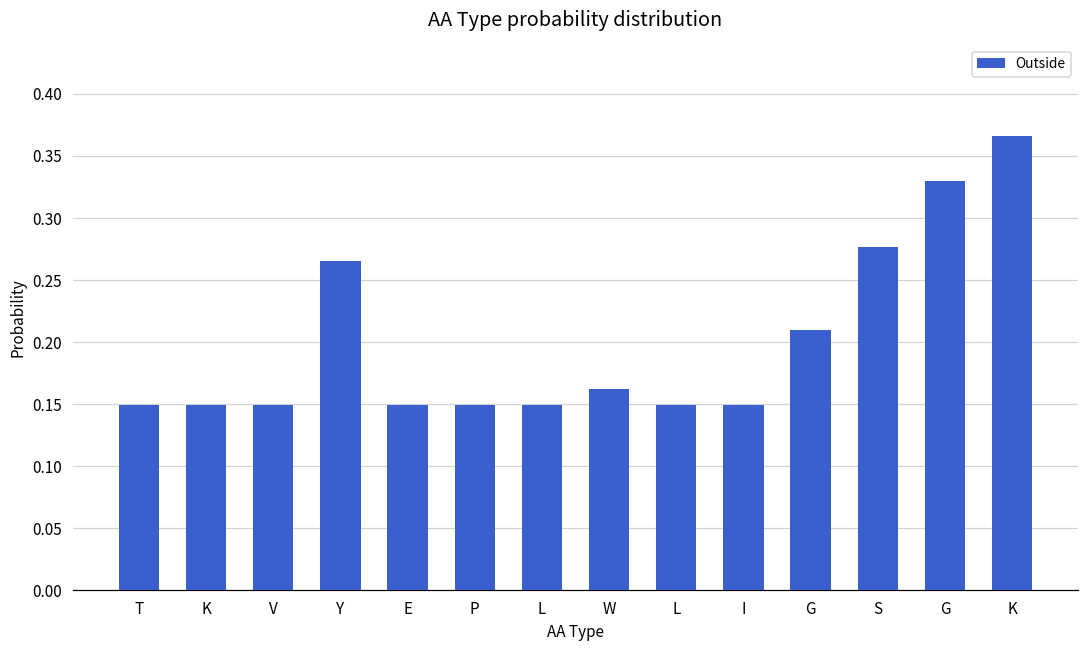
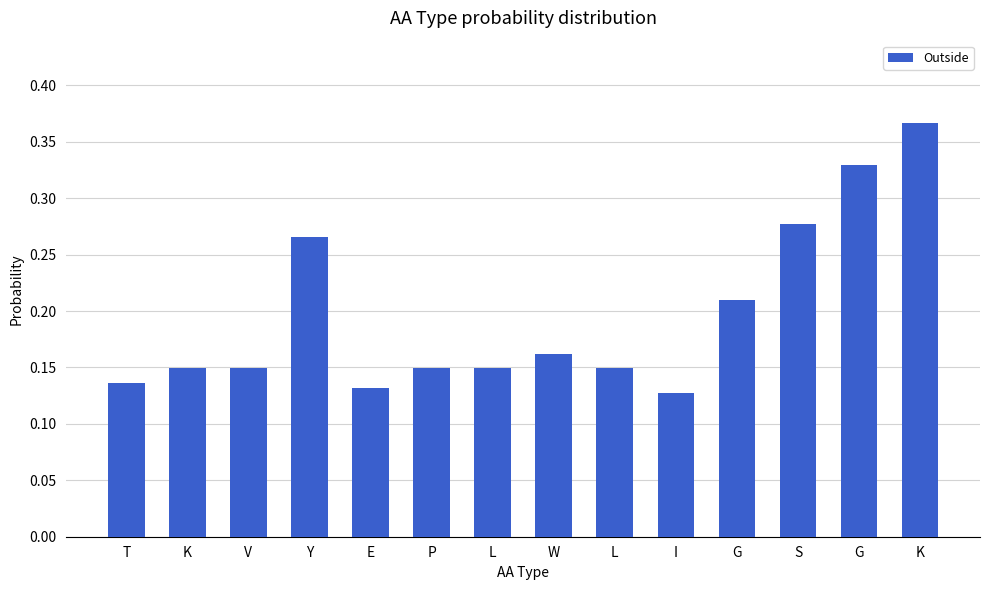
T: 0.149 -> 0.137
E: 0.149 -> 0.132
I: 0.149 -> 0.128
